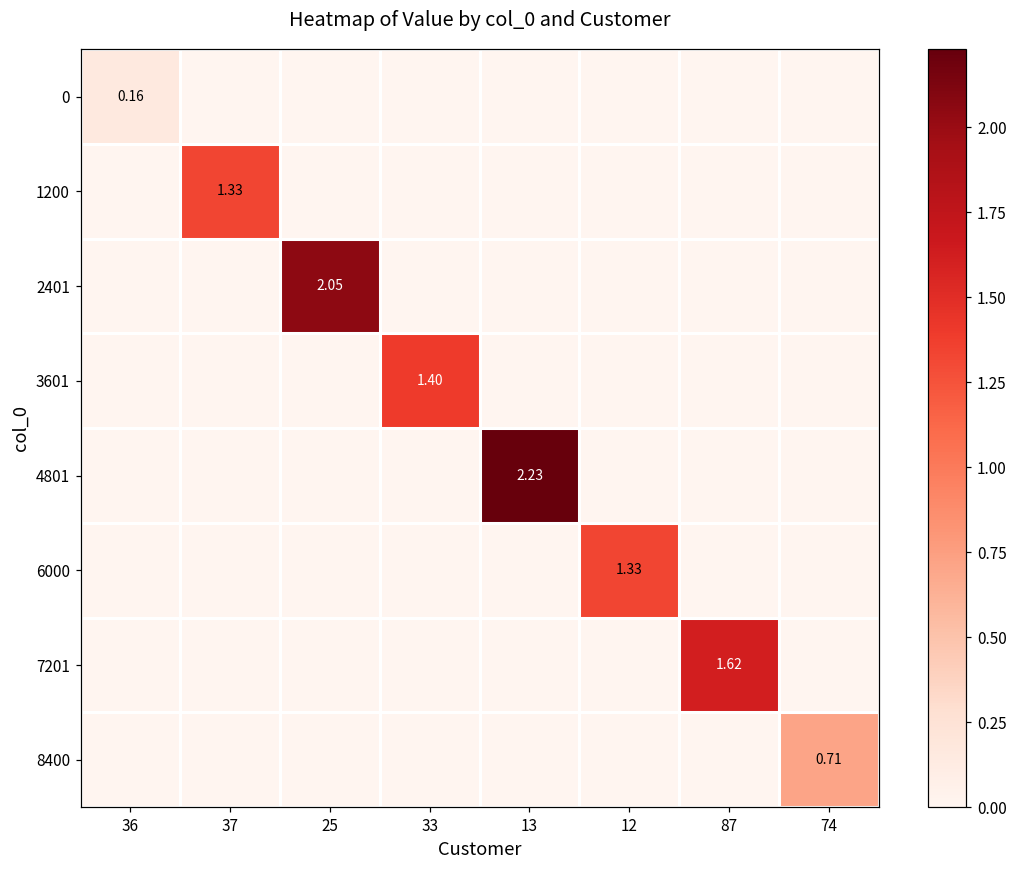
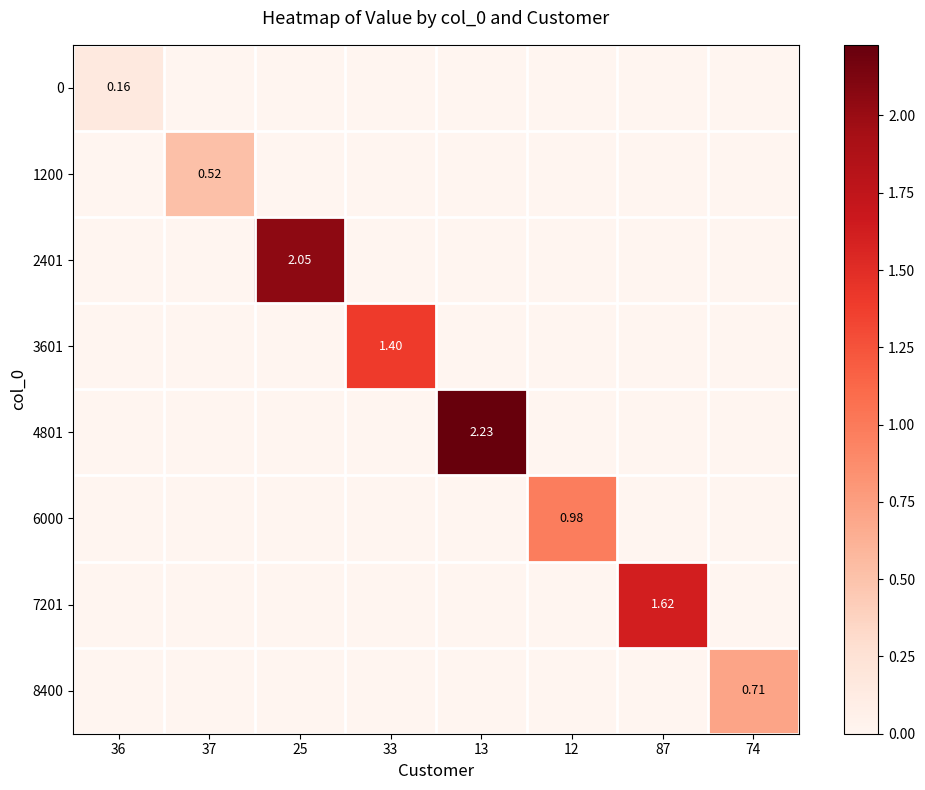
1200, 37: 1.33 -> 0.52
6000, 12: 1.33 -> 0.98
